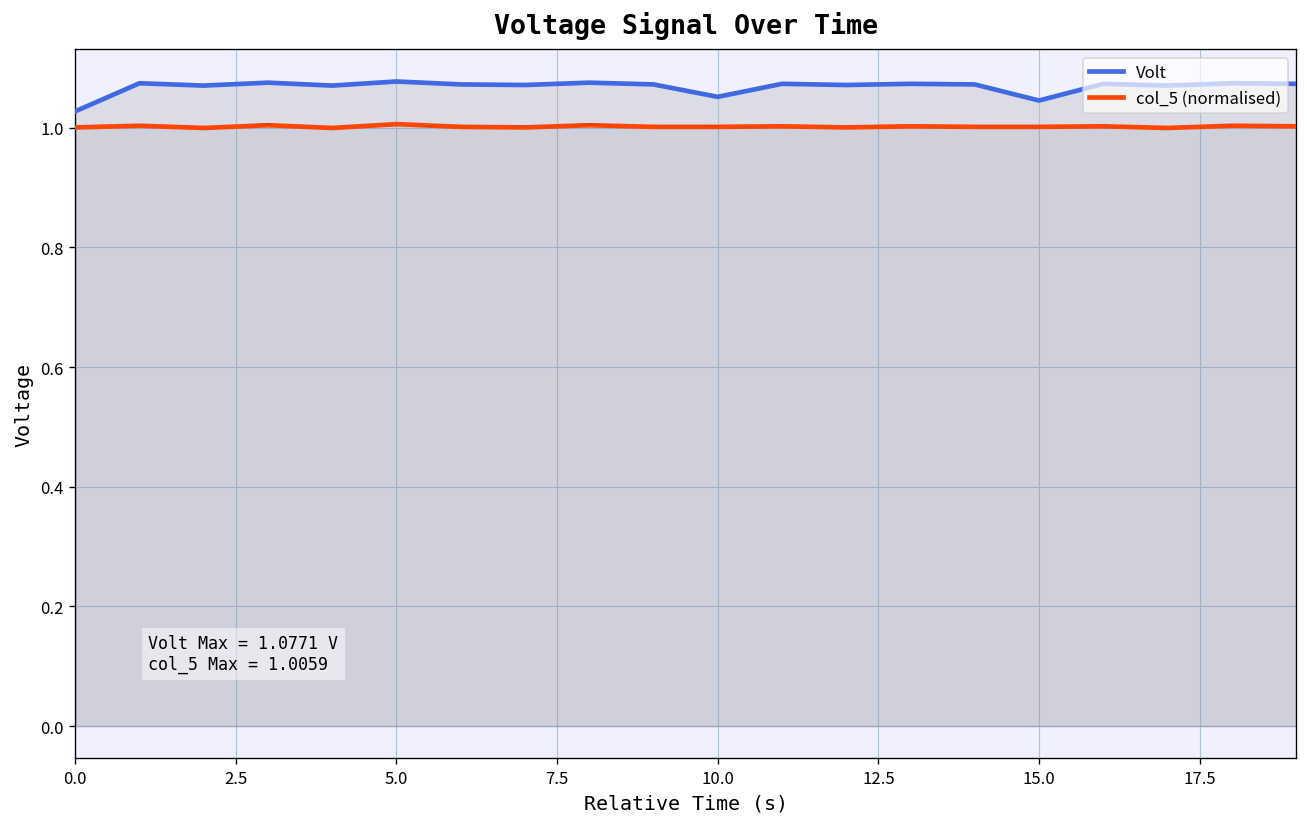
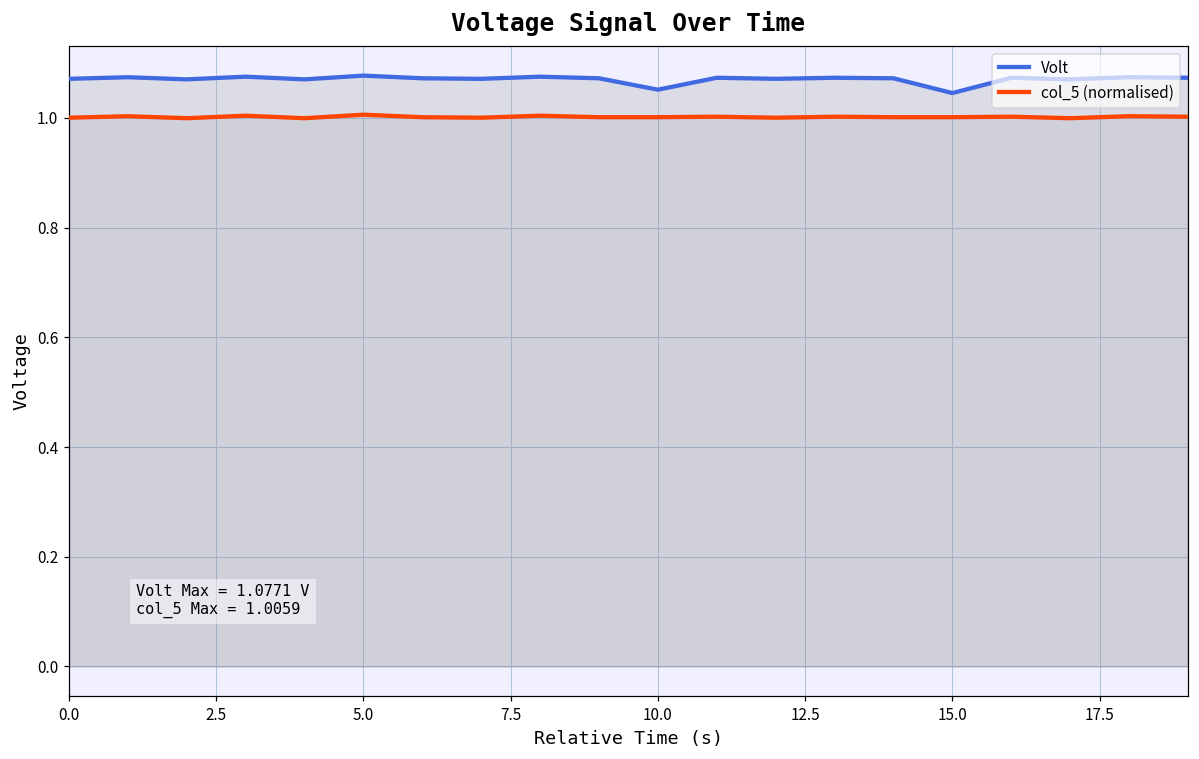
Volt, 0.0: 1.03 -> 1.07
